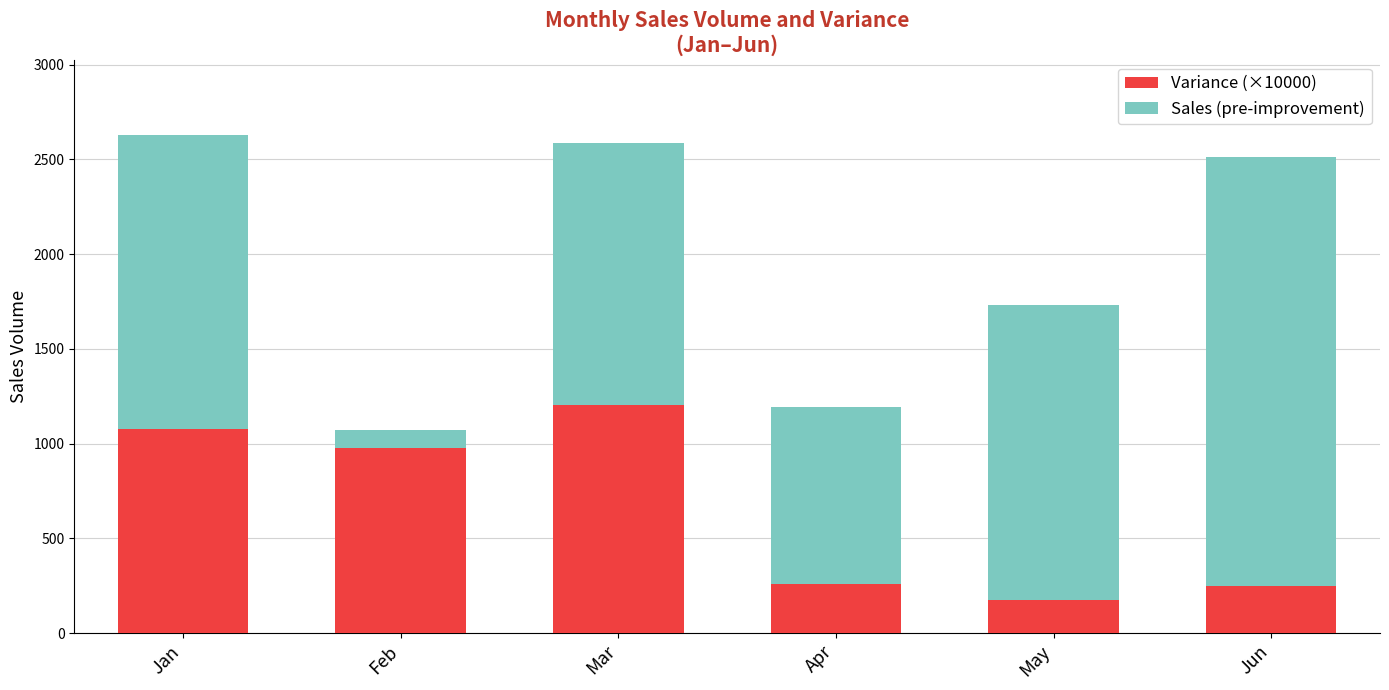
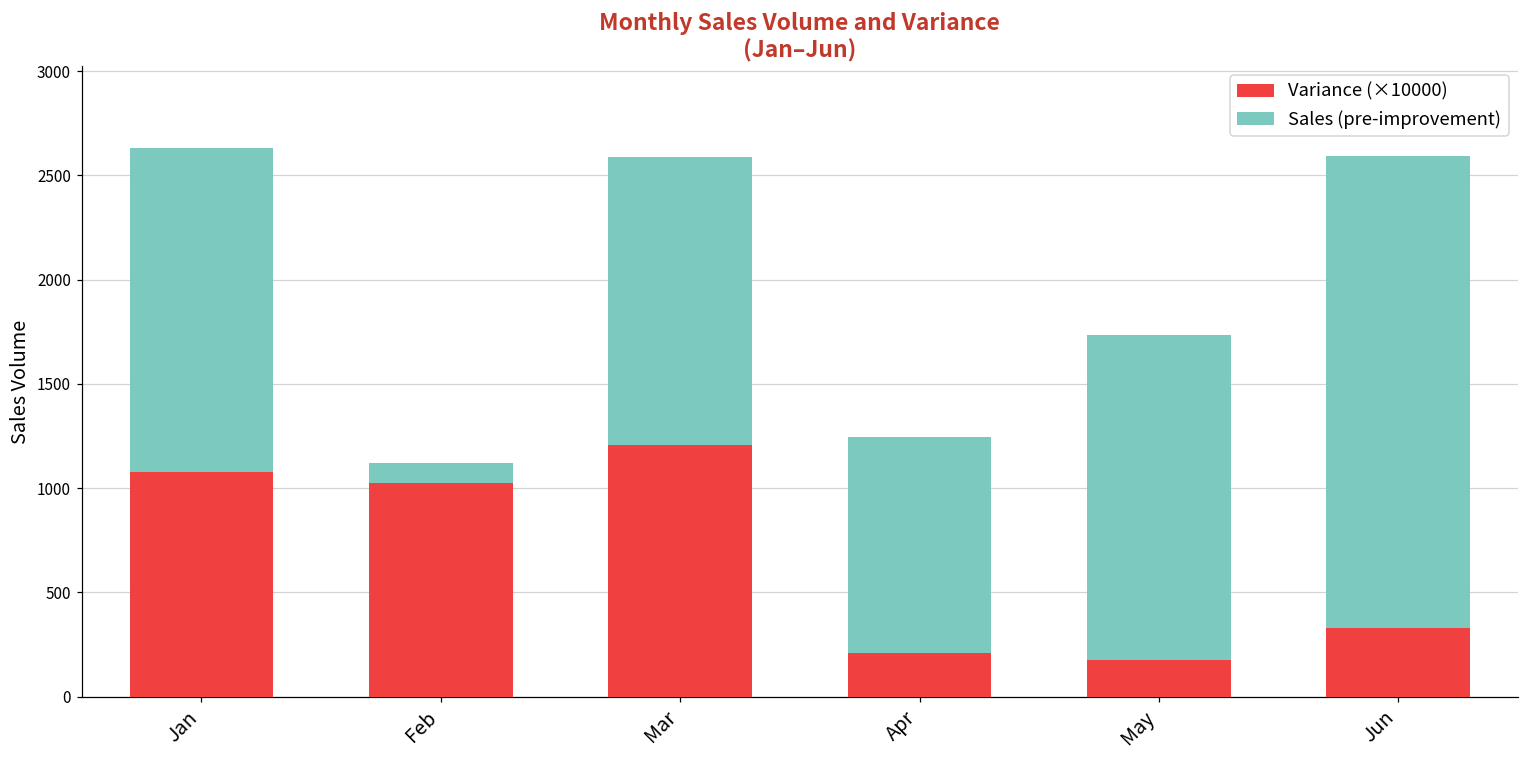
Variance (×10000), Feb: 980 -> 1030
Variance (×10000), Apr: 260 -> 210
Sales (pre-improvement), Apr: 930 -> 1040
Variance (×10000), Jun: 250 -> 330
